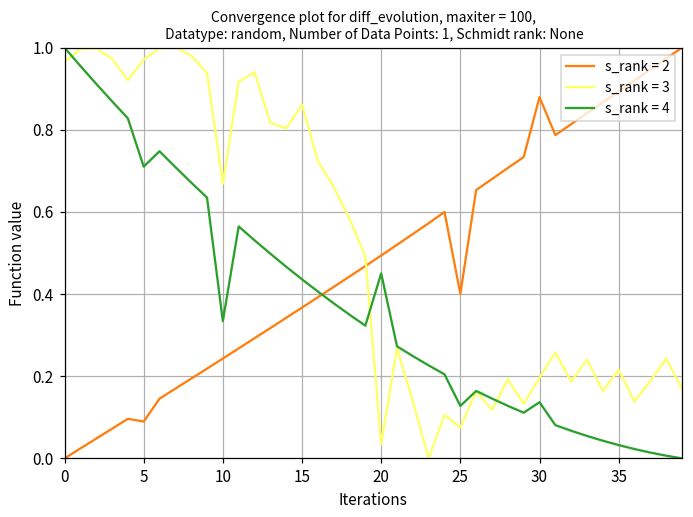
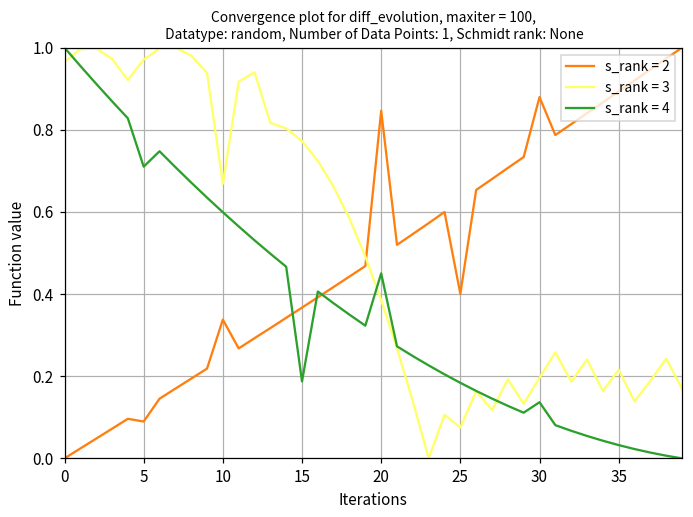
s_rank = 2, 10: 0.24 -> 0.34
s_rank = 4, 10: 0.33 -> 0.60
s_rank = 3, 15: 0.86 -> 0.77
s_rank = 4, 15: 0.44 -> 0.19
s_rank = 2, 20: 0.49 -> 0.85
s_rank = 3, 20: 0.03 -> 0.39
s_rank = 4, 25: 0.13 -> 0.18
